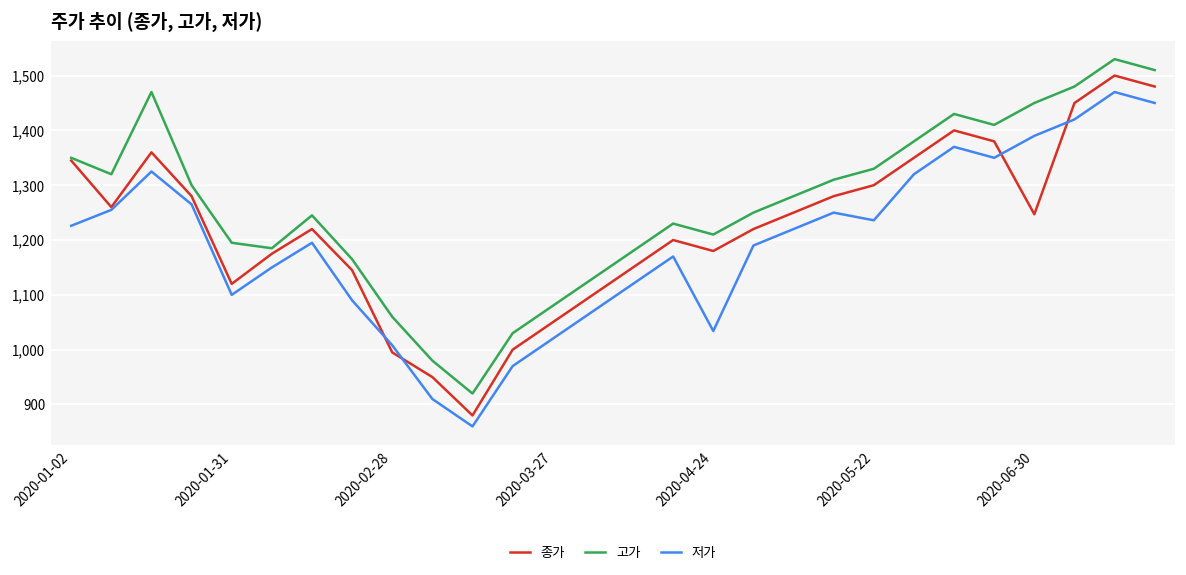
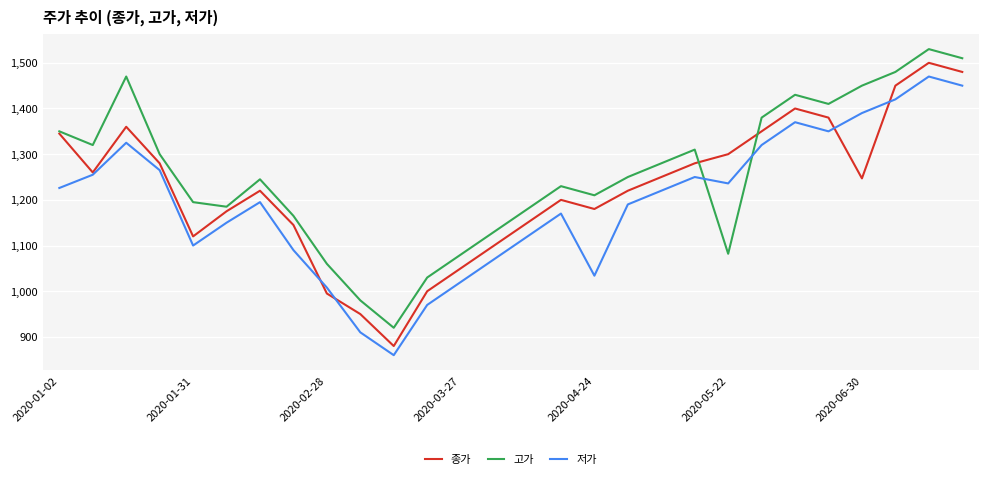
고가, 2020-05-22: 1,330 -> 1,080
